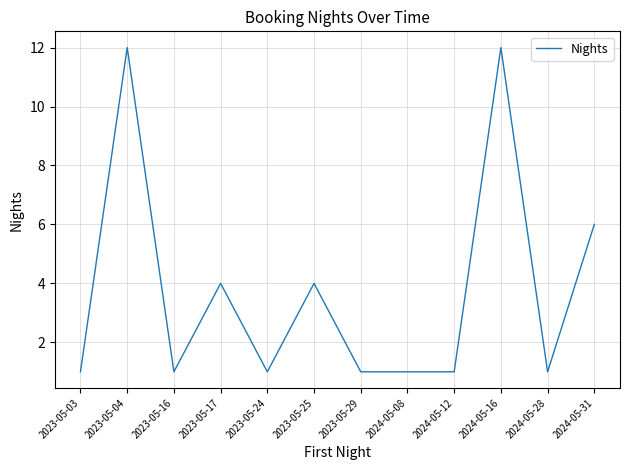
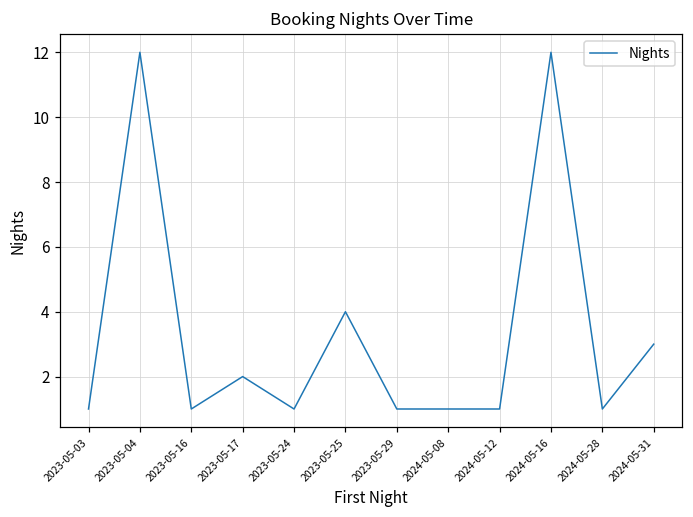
2023-05-17: 4 -> 2
2024-05-31: 6 -> 3
